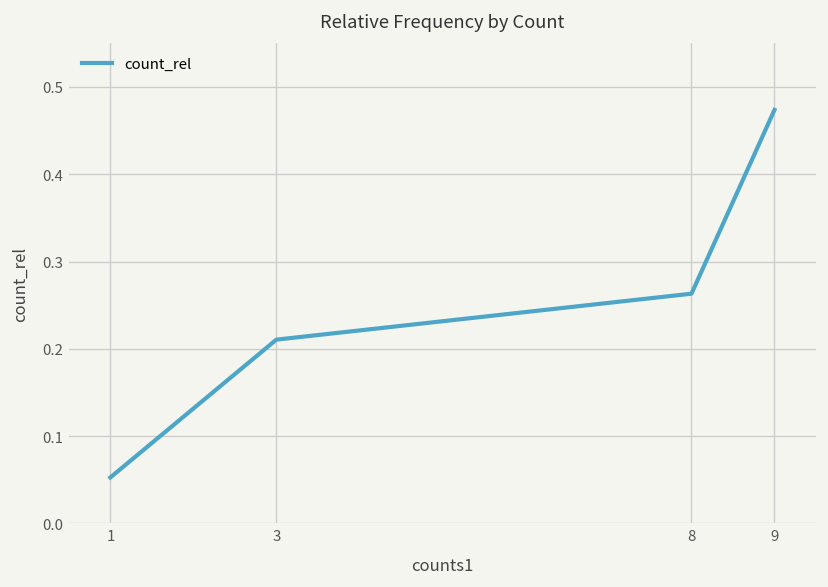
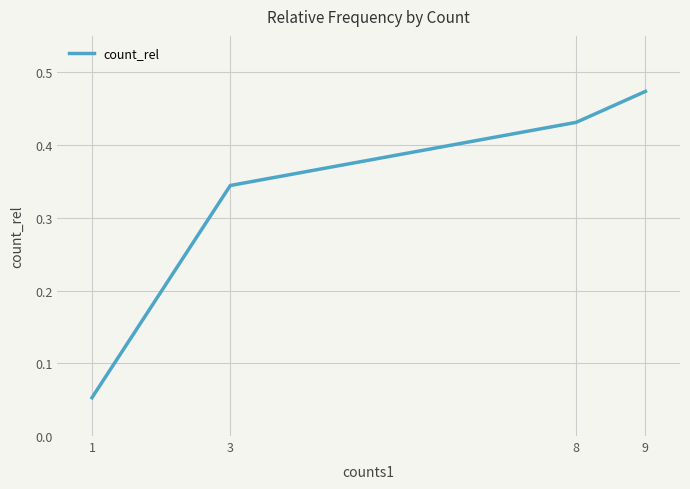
3: 0.21 -> 0.34
8: 0.26 -> 0.43
